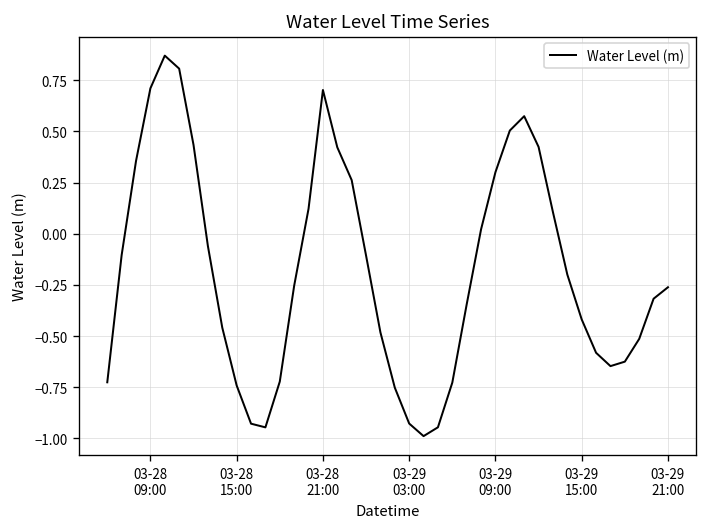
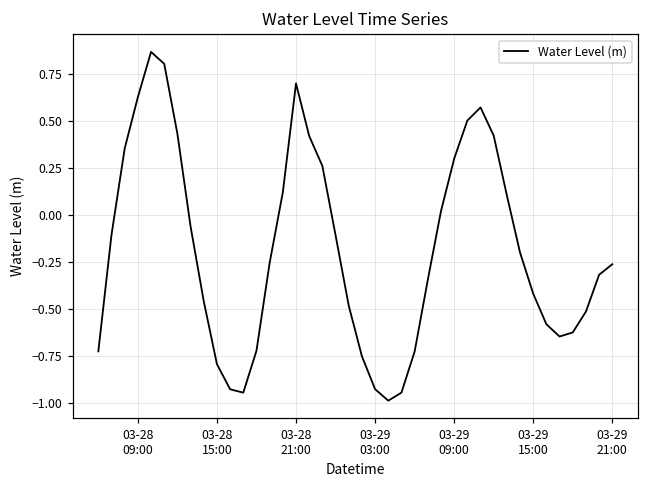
03-28 09:00: 0.71 -> 0.63
03-28 15:00: -0.74 -> -0.79
